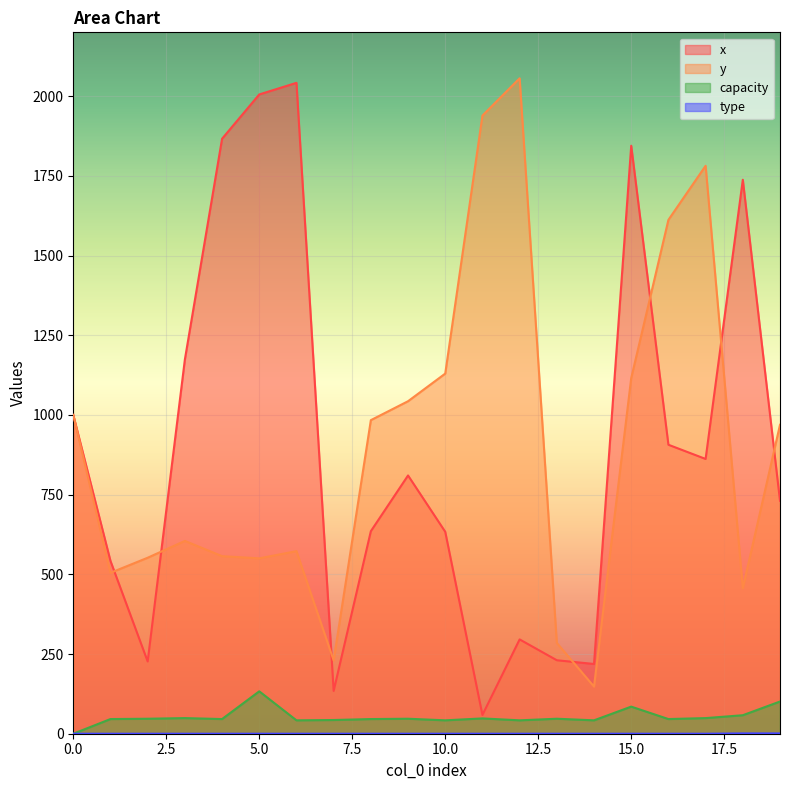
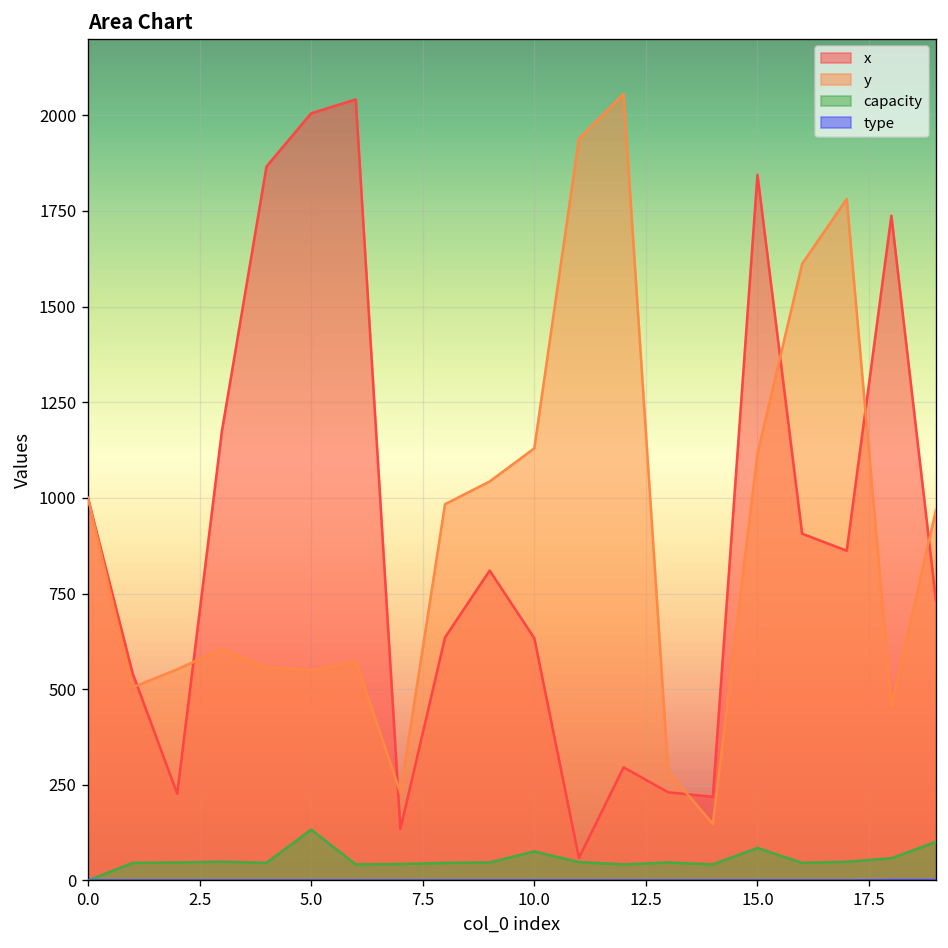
capacity, 10.0: 40 -> 80
